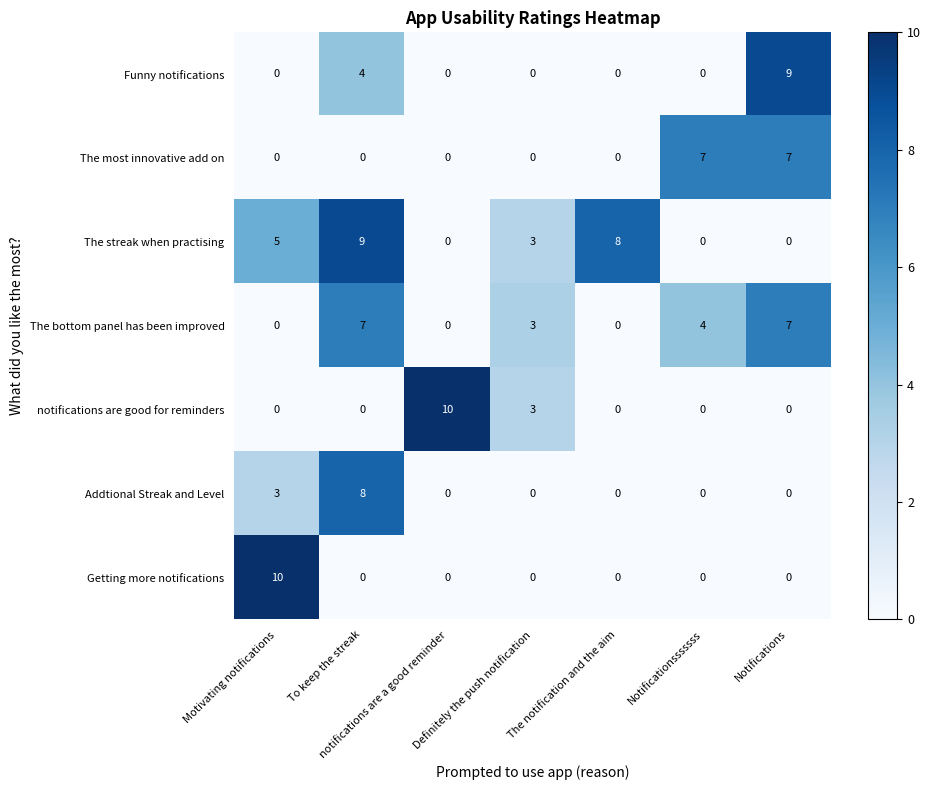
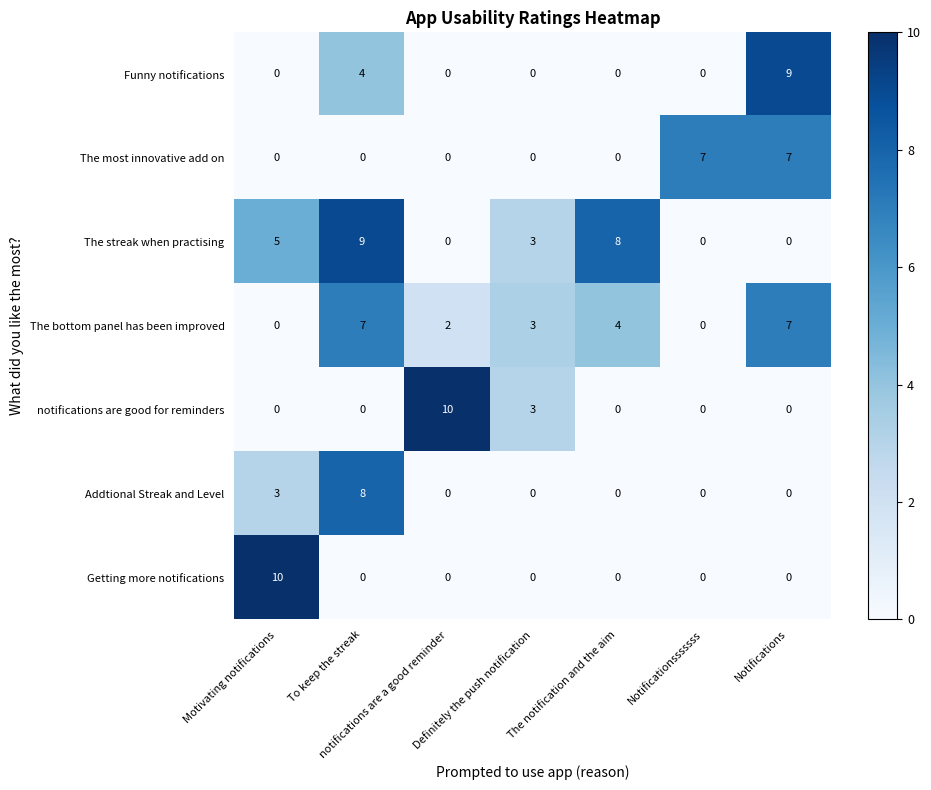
The bottom panel has been improved, notifications are a good reminder: 0 -> 2
The bottom panel has been improved, The notification and the aim: 0 -> 4
The bottom panel has been improved, Notificationsssssss: 4 -> 0
